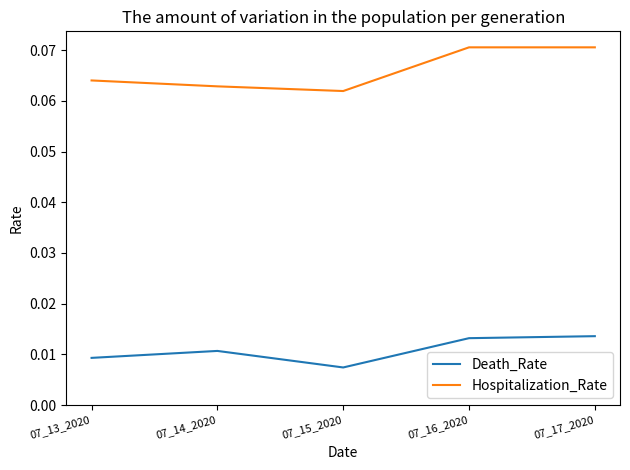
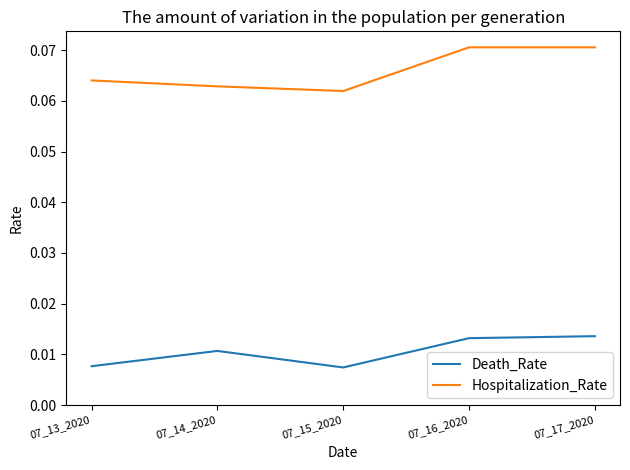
Death_Rate, 07_13_2020: 0.009 -> 0.008
